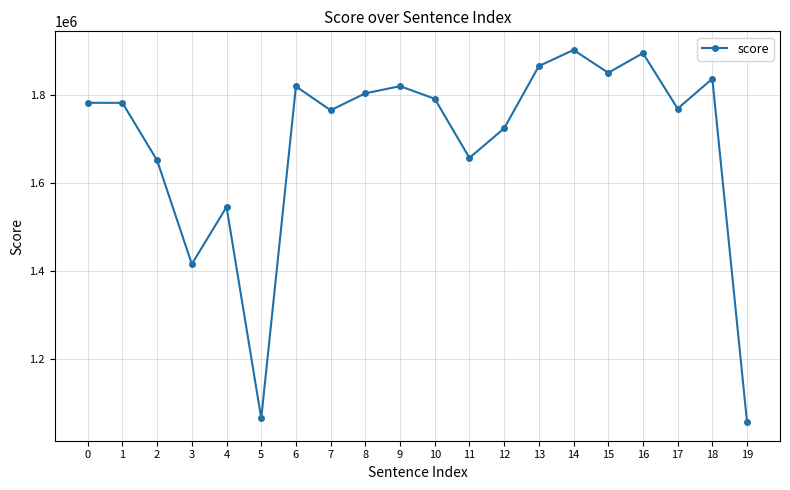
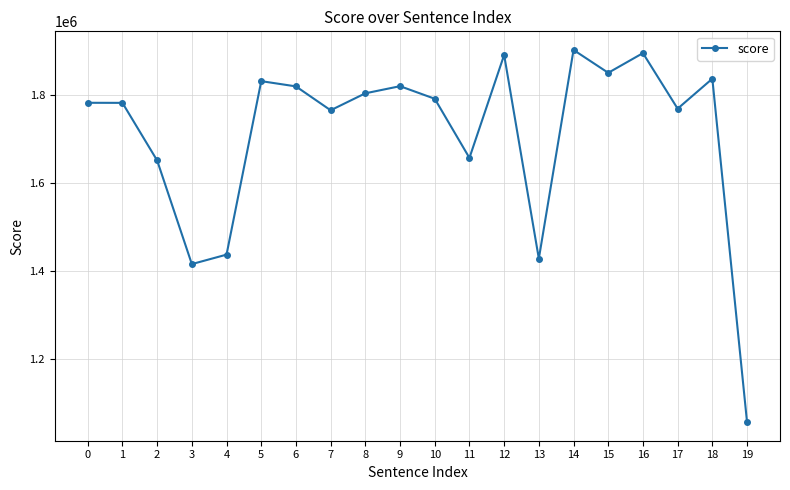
4: 1550000 -> 1440000
5: 1060000 -> 1830000
12: 1720000 -> 1890000
13: 1870000 -> 1430000
